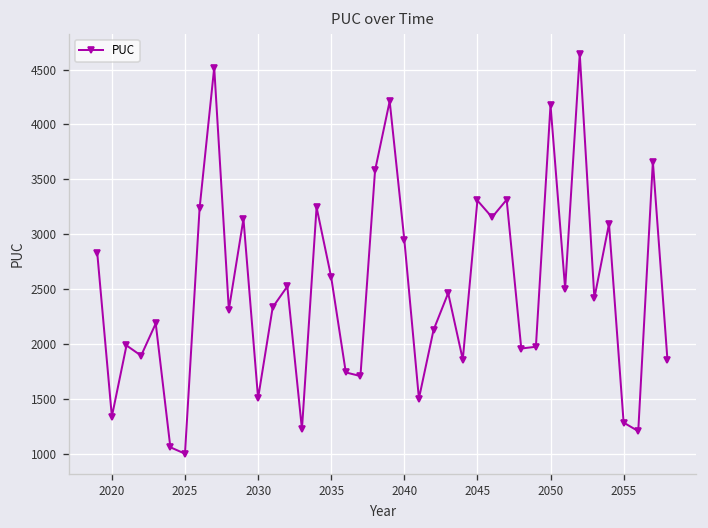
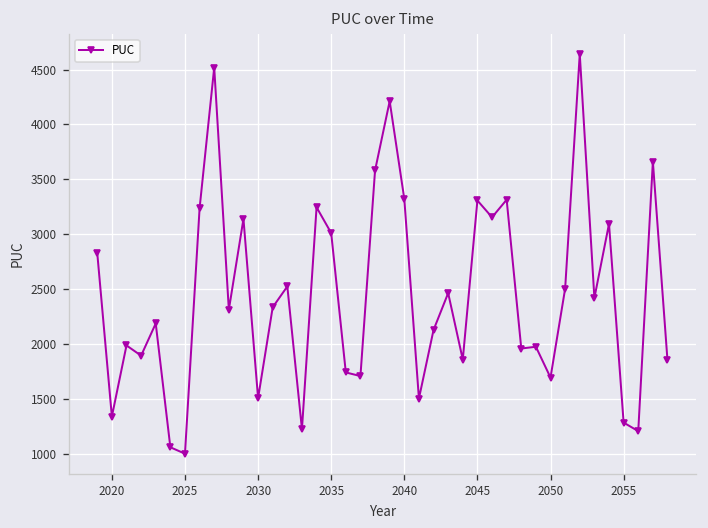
2035: 2600 -> 3000
2040: 3000 -> 3300
2050: 4200 -> 1700
